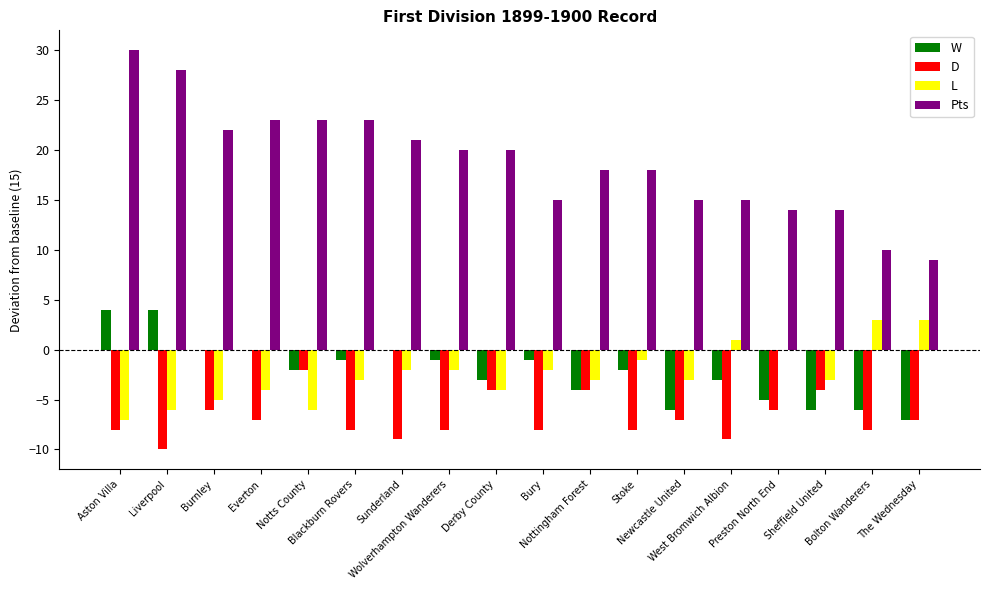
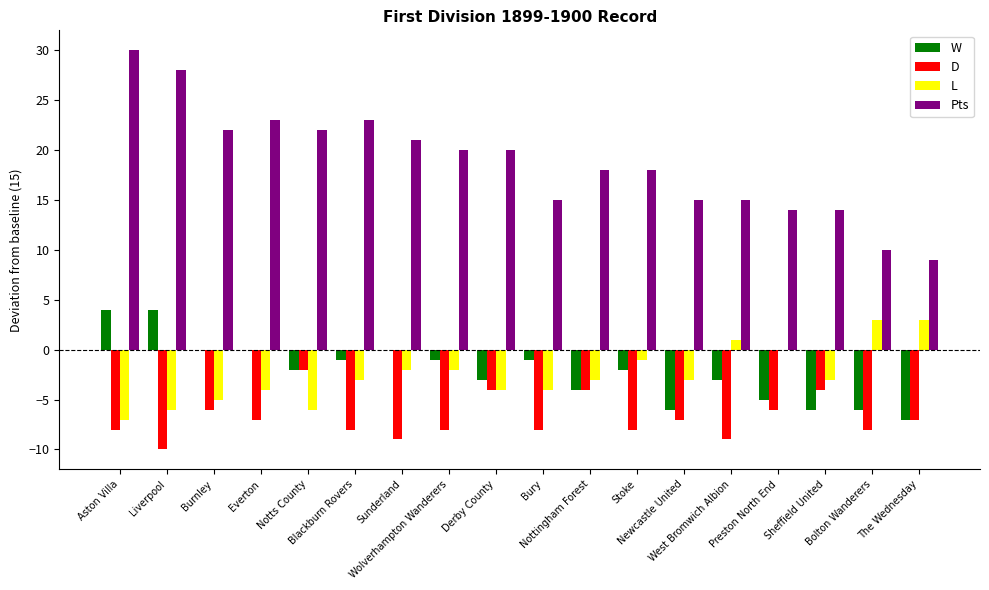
Pts, Notts County: 23 -> 22
L, Bury: -2 -> -4
